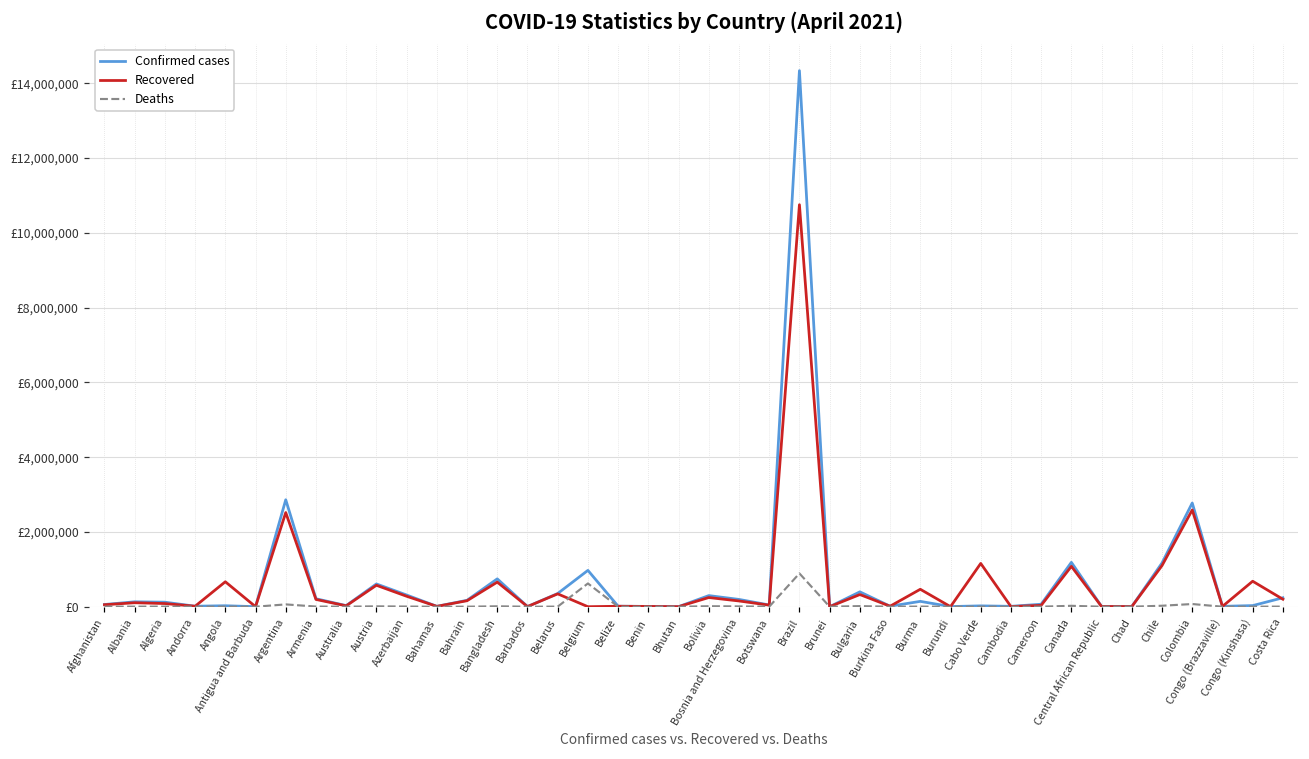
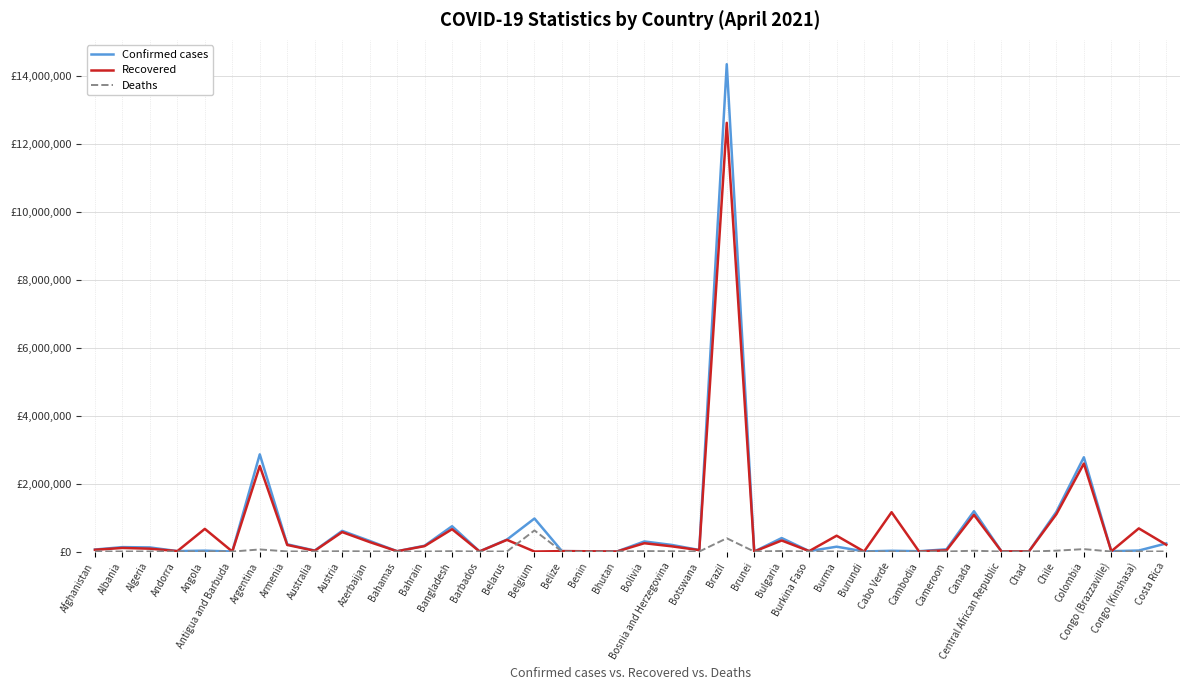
Recovered, Brazil: £10,800,000 -> £12,600,000
Deaths, Brazil: £900,000 -> £400,000
